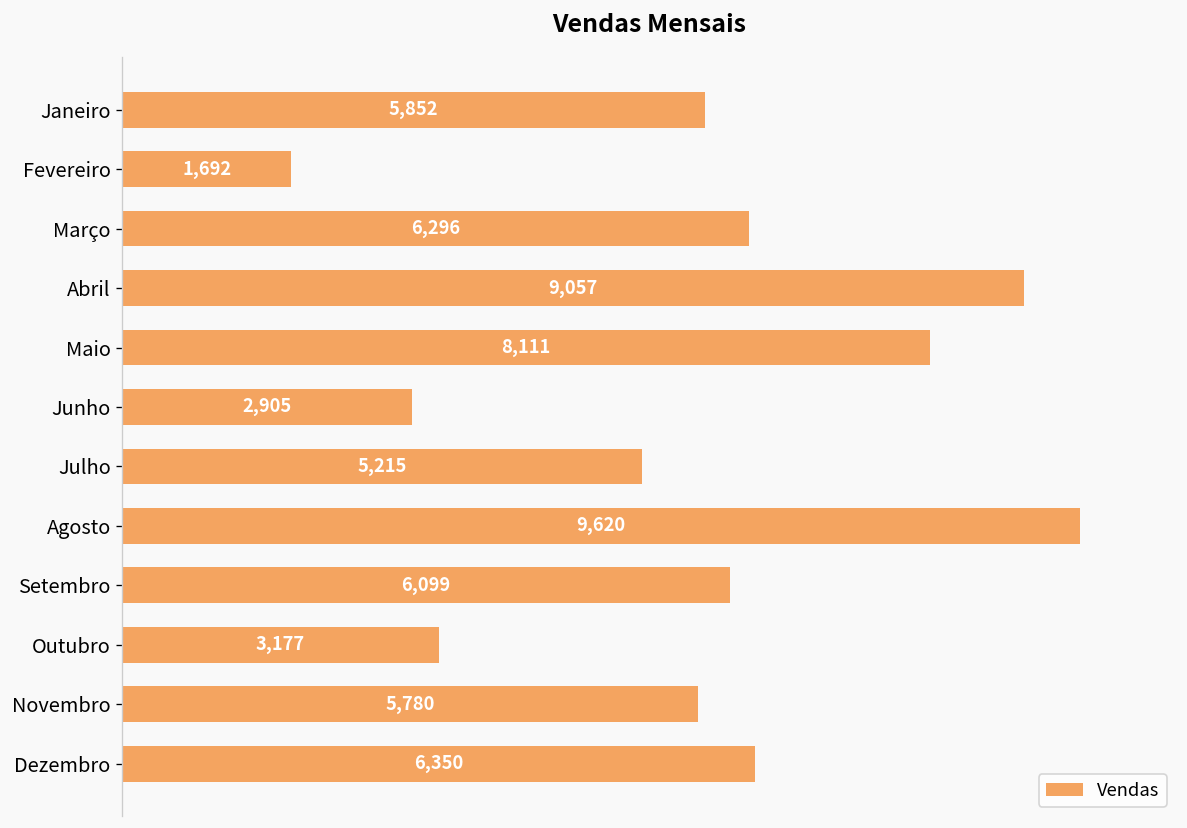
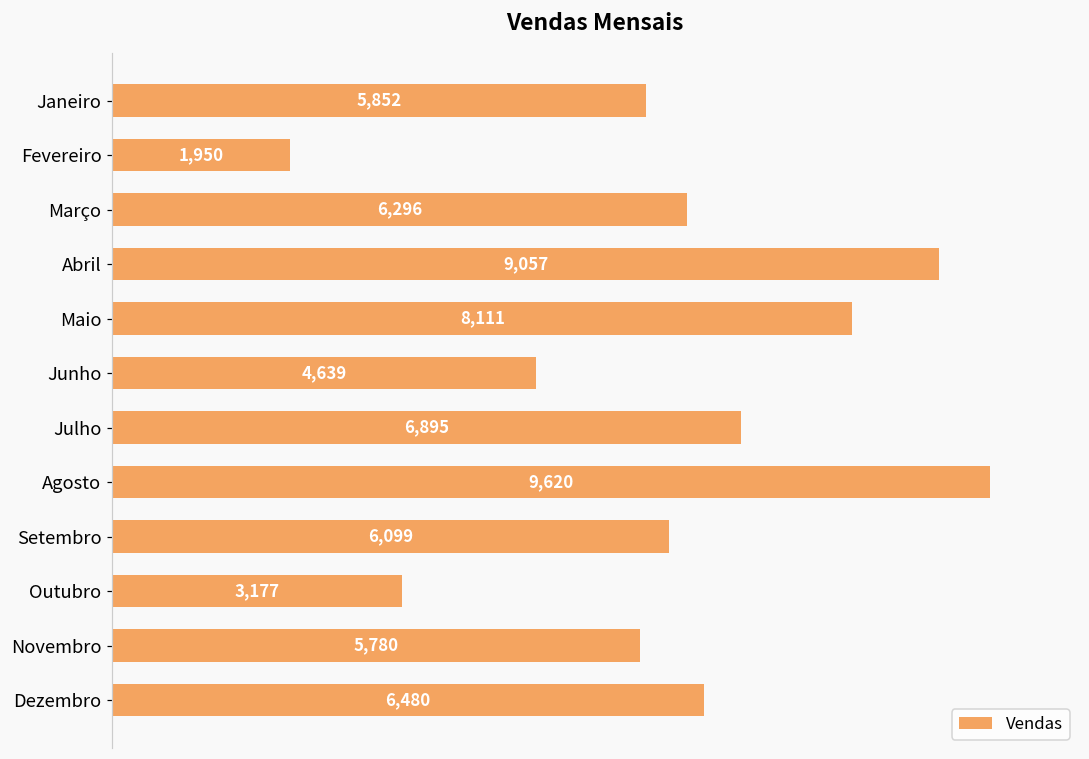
Fevereiro: 1,692 -> 1,950
Junho: 2,905 -> 4,639
Julho: 5,215 -> 6,895
Dezembro: 6,350 -> 6,480
